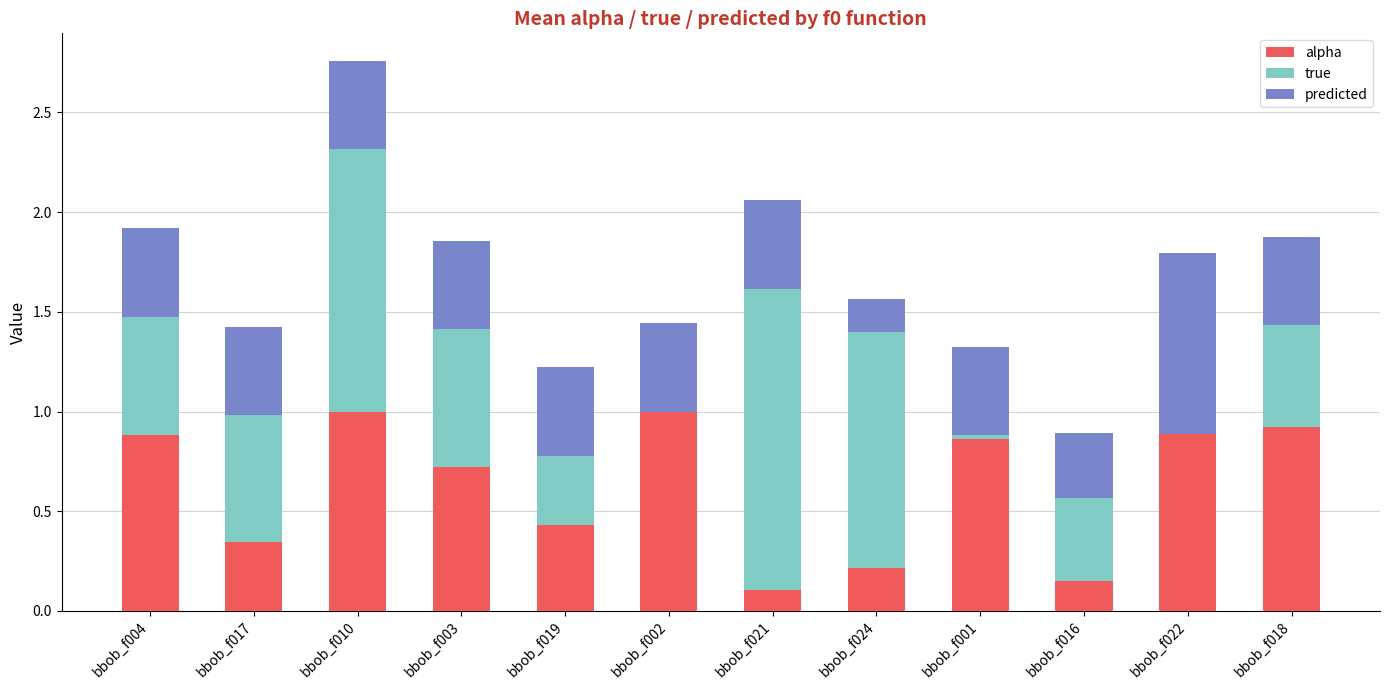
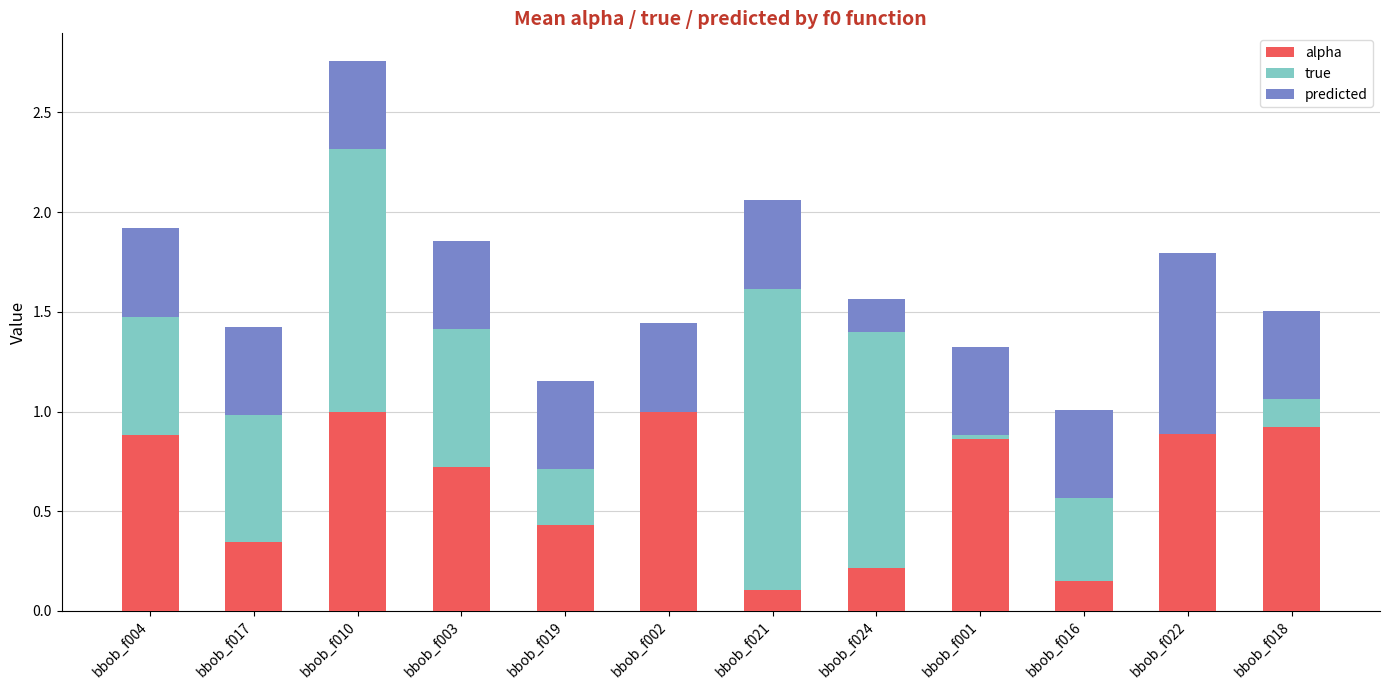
true, bbob_f019: 0.35 -> 0.28
predicted, bbob_f016: 0.33 -> 0.44
true, bbob_f018: 0.51 -> 0.14
